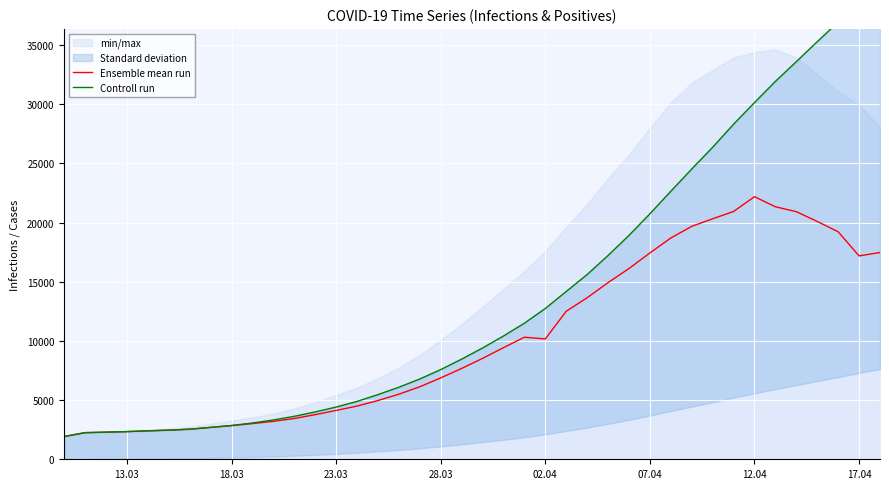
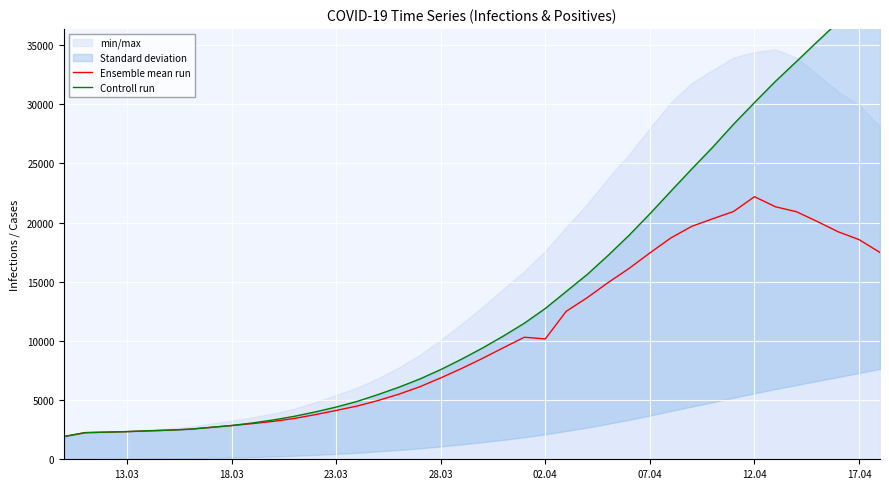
Ensemble mean run, 17.04: 17200 -> 18600
